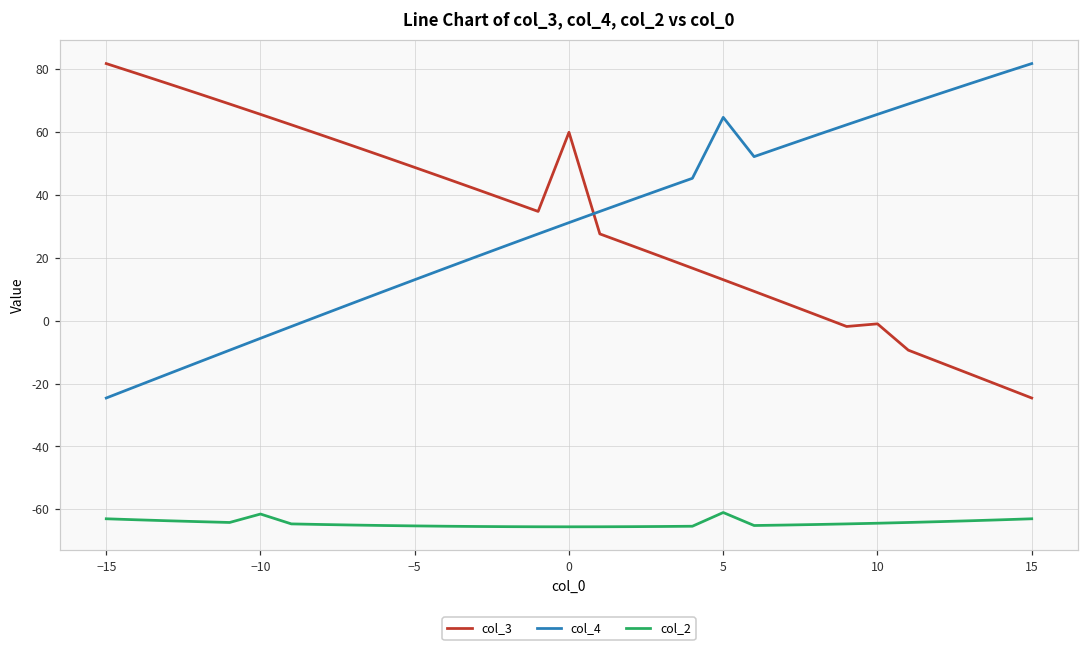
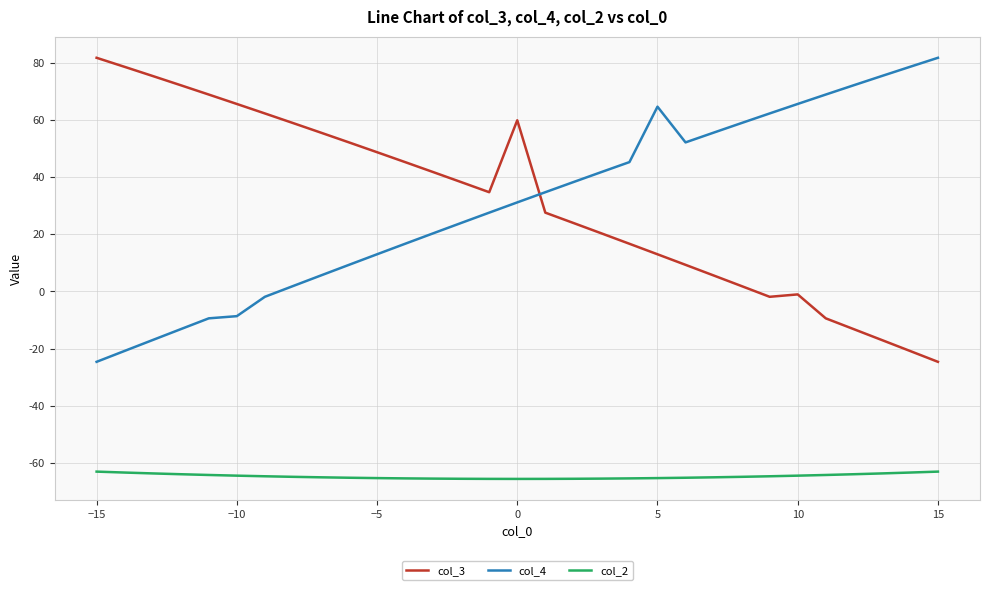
col_4, −10: -6 -> -9
col_2, −10: -61 -> -64
col_2, 5: -61 -> -65
